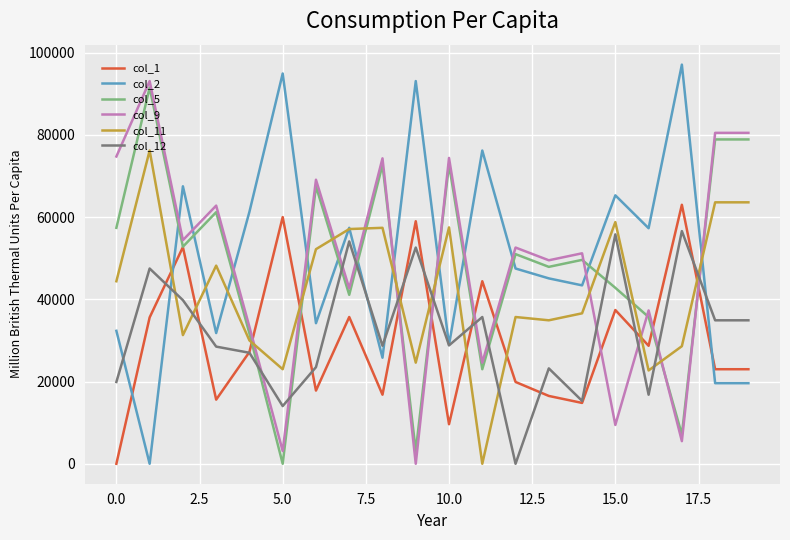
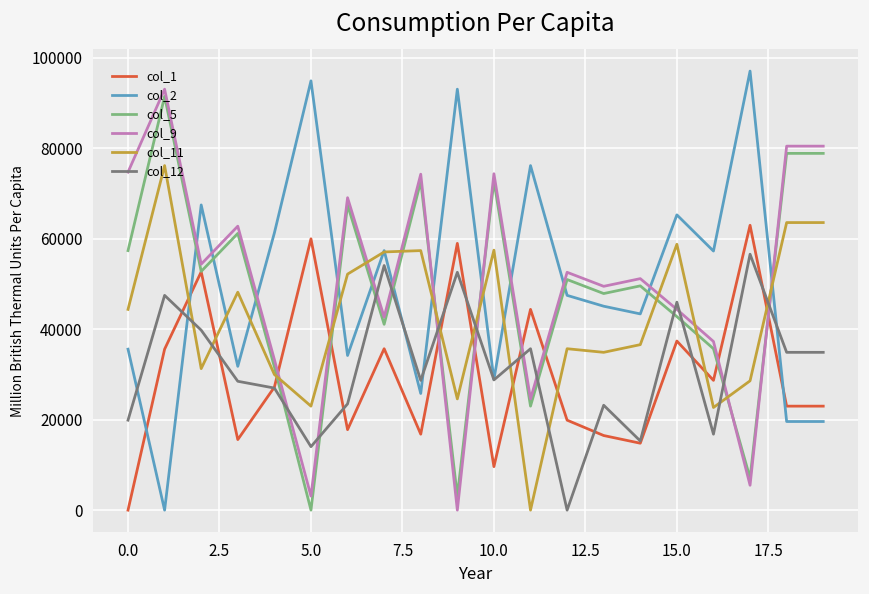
col_2, 0.0: 32000 -> 36000
col_9, 15.0: 9000 -> 44000
col_12, 15.0: 56000 -> 46000
